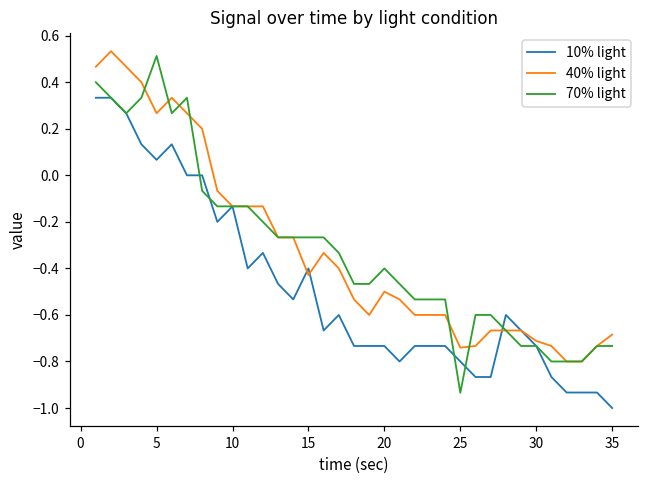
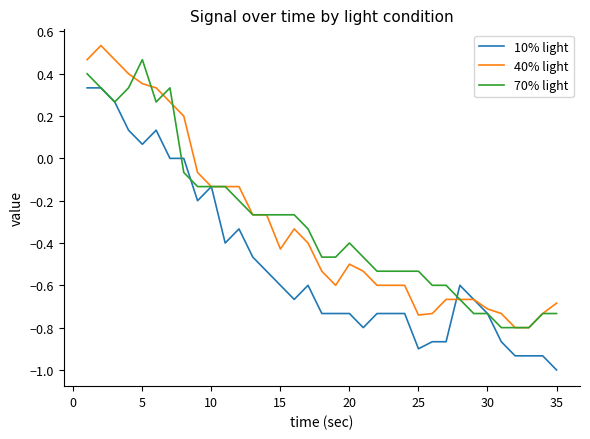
40% light, 5: 0.27 -> 0.35
70% light, 5: 0.51 -> 0.47
10% light, 15: -0.4 -> -0.6
10% light, 25: -0.8 -> -0.9
70% light, 25: -0.93 -> -0.53
